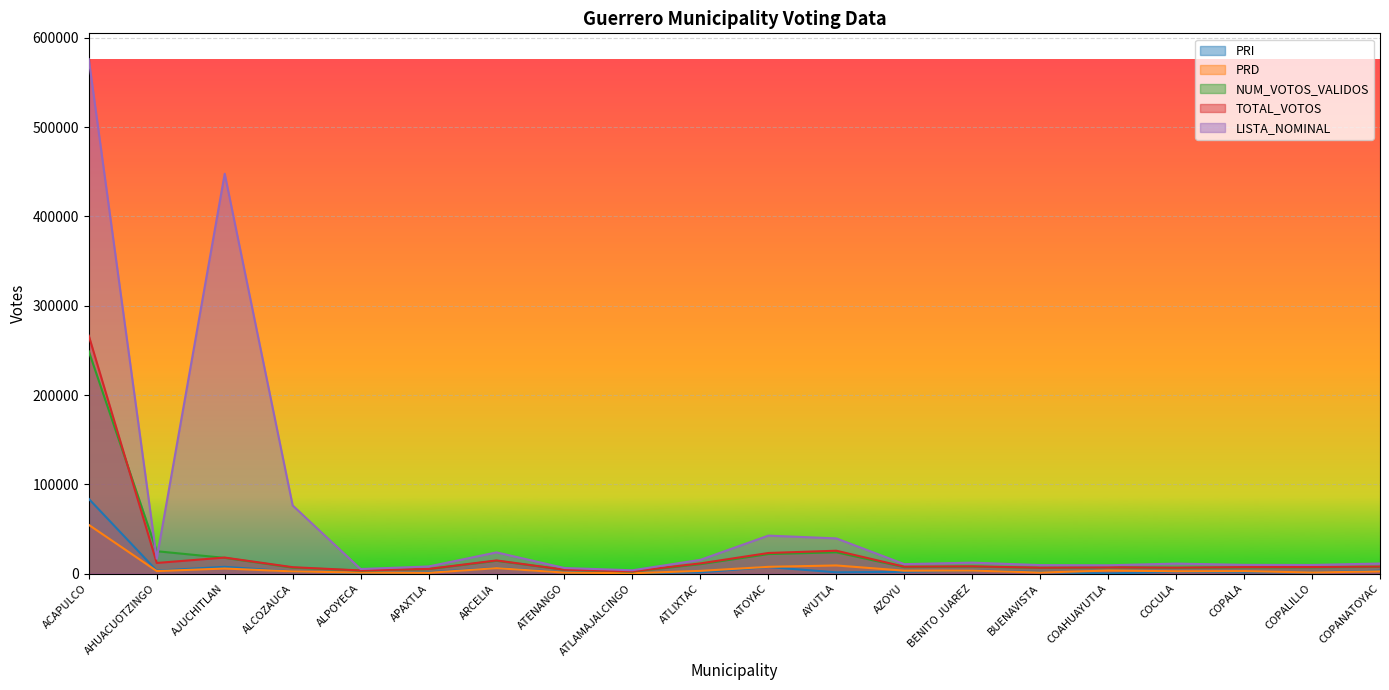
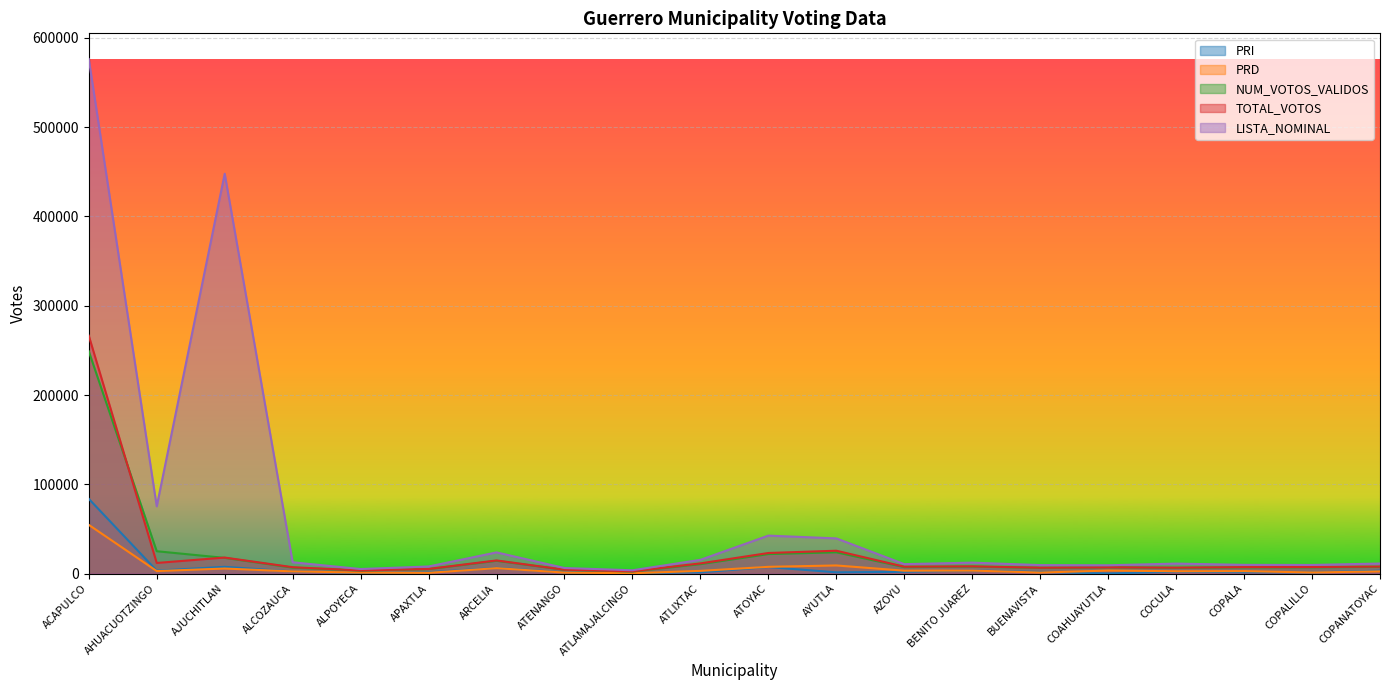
LISTA_NOMINAL, AHUACUOTZINGO: 20000 -> 80000
LISTA_NOMINAL, ALCOZAUCA: 80000 -> 10000
